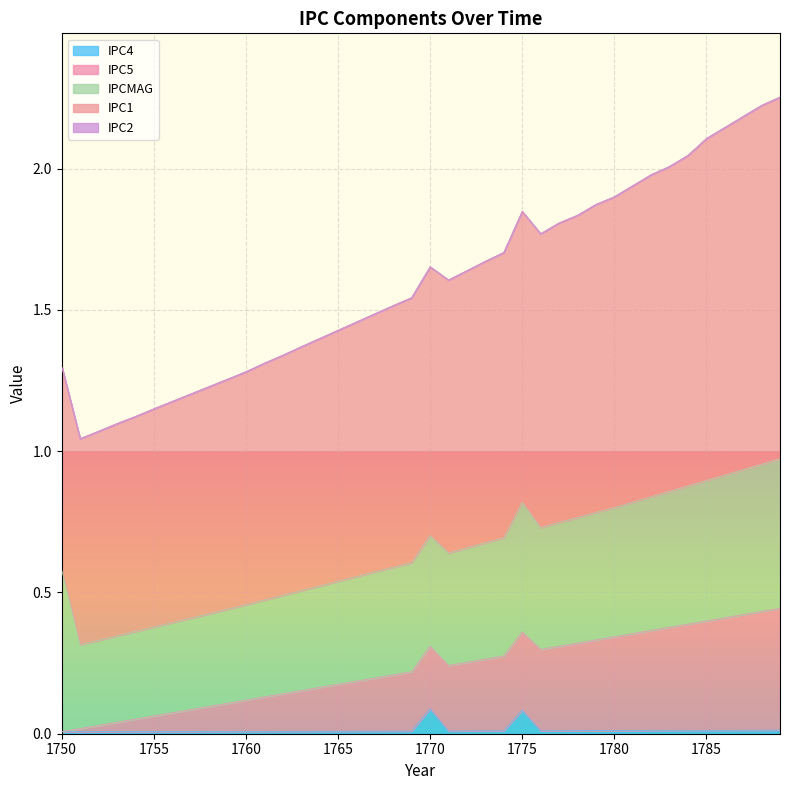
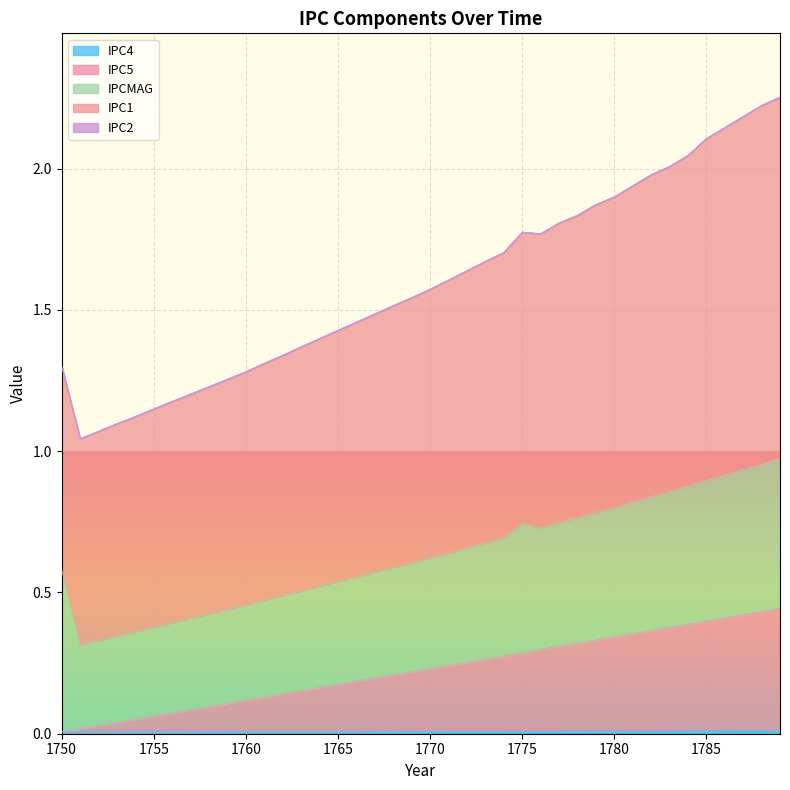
IPC4, 1770: 0.09 -> 0.01
IPC4, 1775: 0.08 -> 0.01
